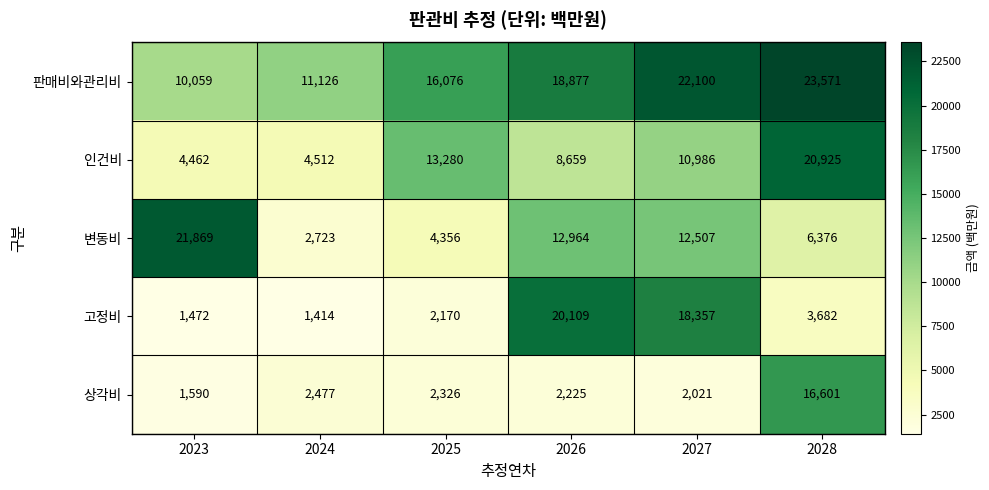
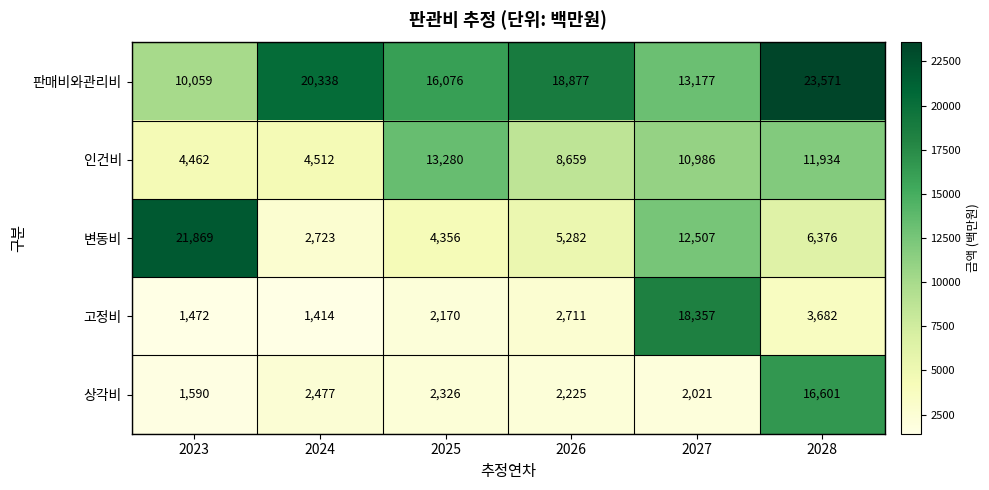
판매비와관리비, 2024: 11,126 -> 20,338
판매비와관리비, 2027: 22,100 -> 13,177
인건비, 2028: 20,925 -> 11,934
변동비, 2026: 12,964 -> 5,282
고정비, 2026: 20,109 -> 2,711
